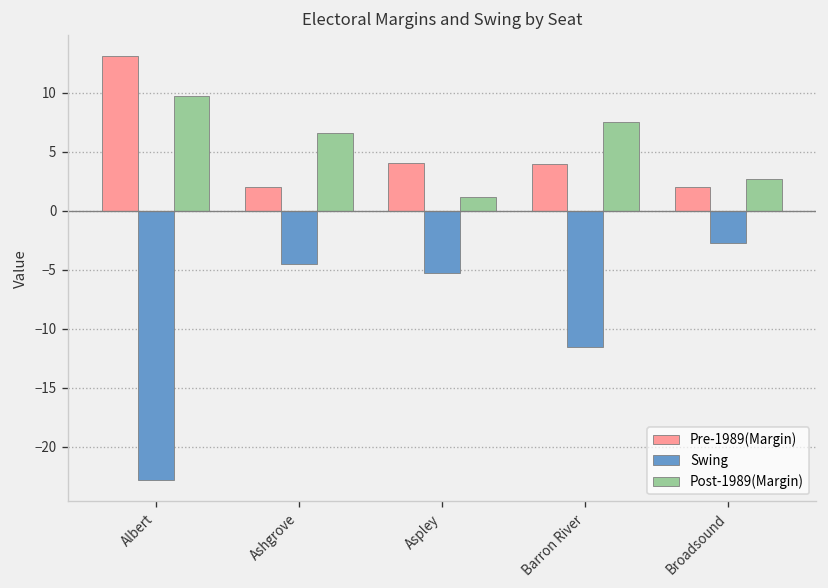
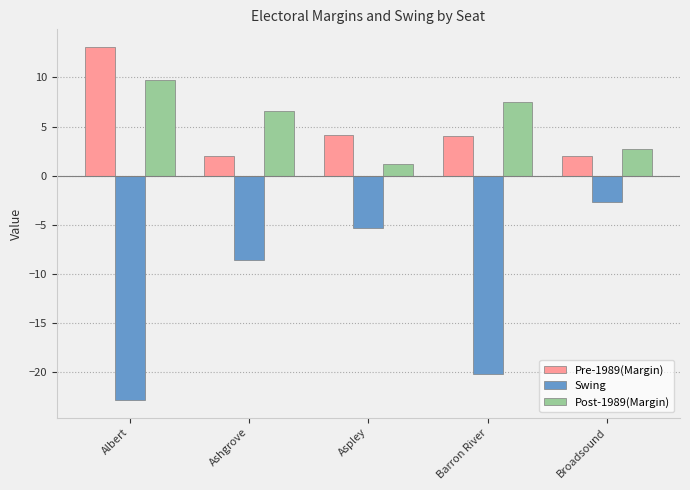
Swing, Ashgrove: -5 -> -9
Swing, Barron River: -12 -> -20
